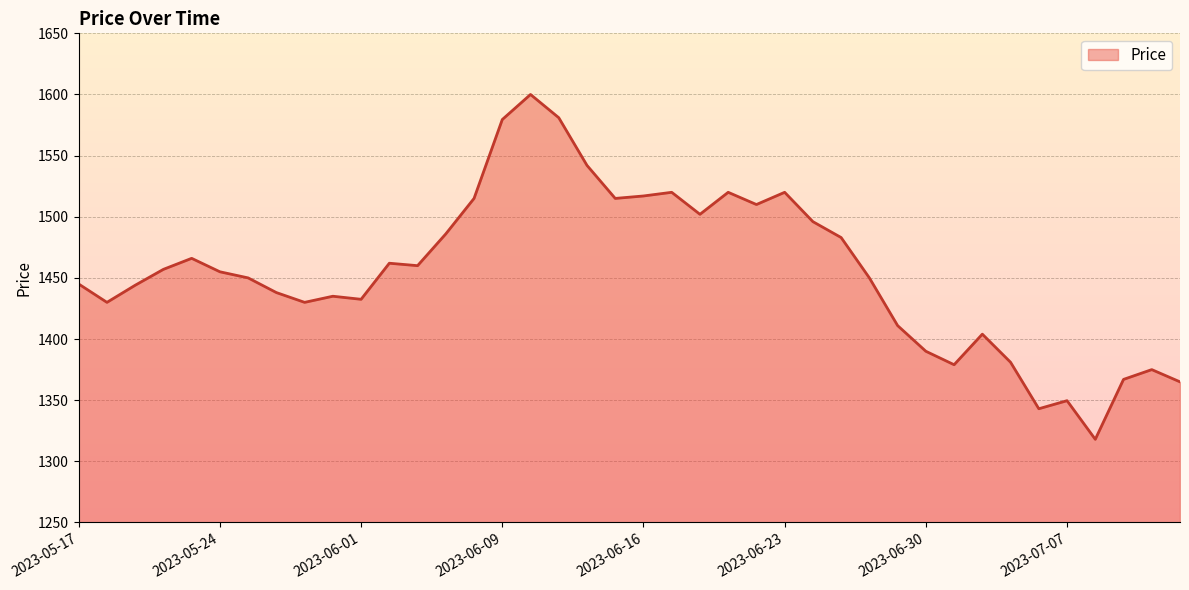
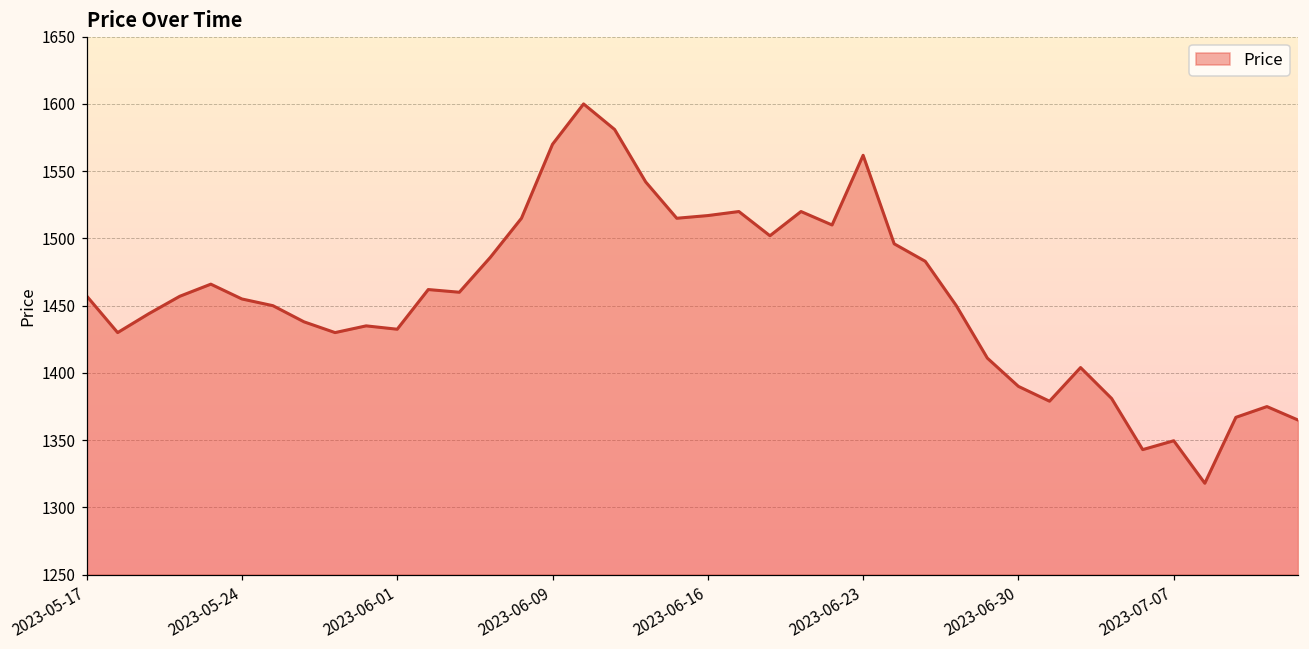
2023-05-17: 1445 -> 1457
2023-06-09: 1580 -> 1570
2023-06-23: 1520 -> 1562
